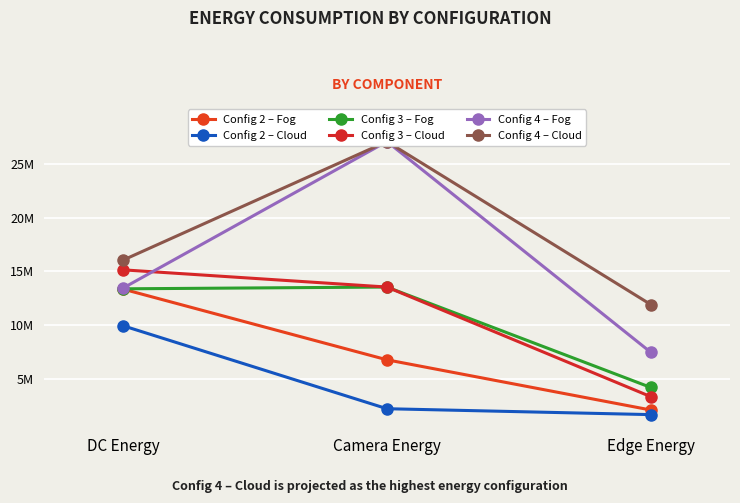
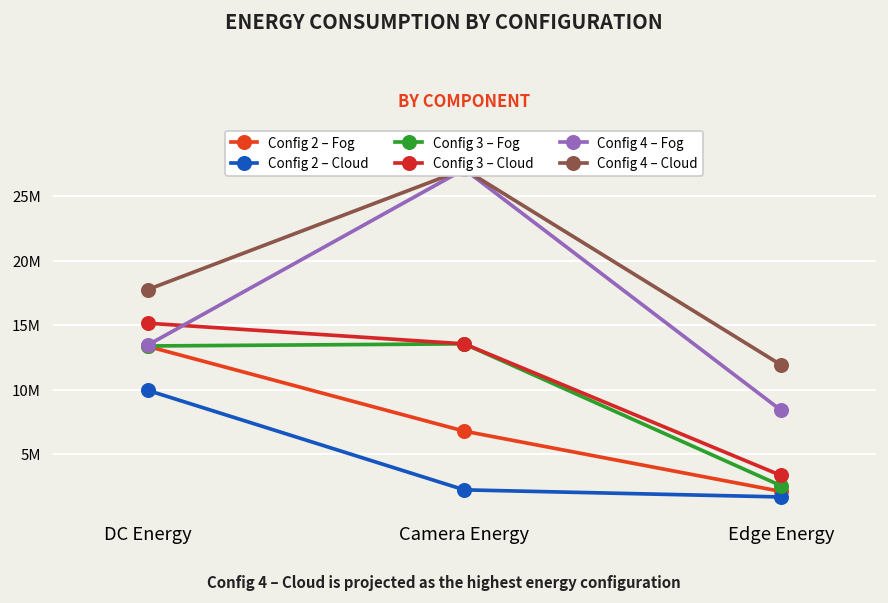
Config 4 – Cloud, DC Energy: 16000000 -> 17700000
Config 3 – Fog, Edge Energy: 4200000 -> 2500000
Config 4 – Fog, Edge Energy: 7500000 -> 8400000
